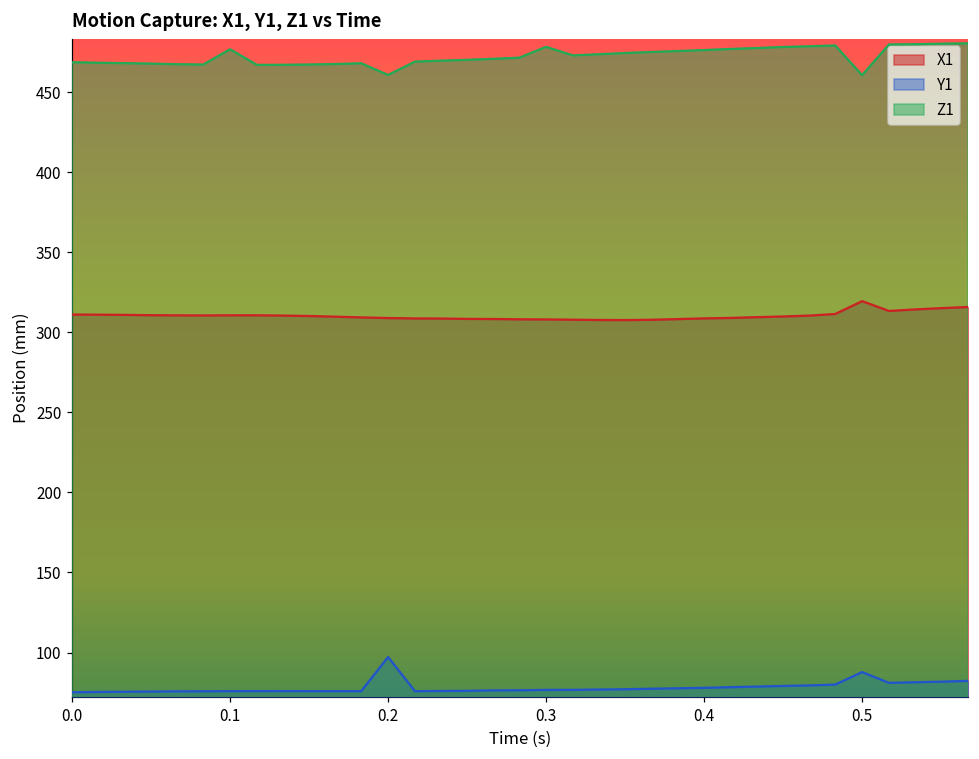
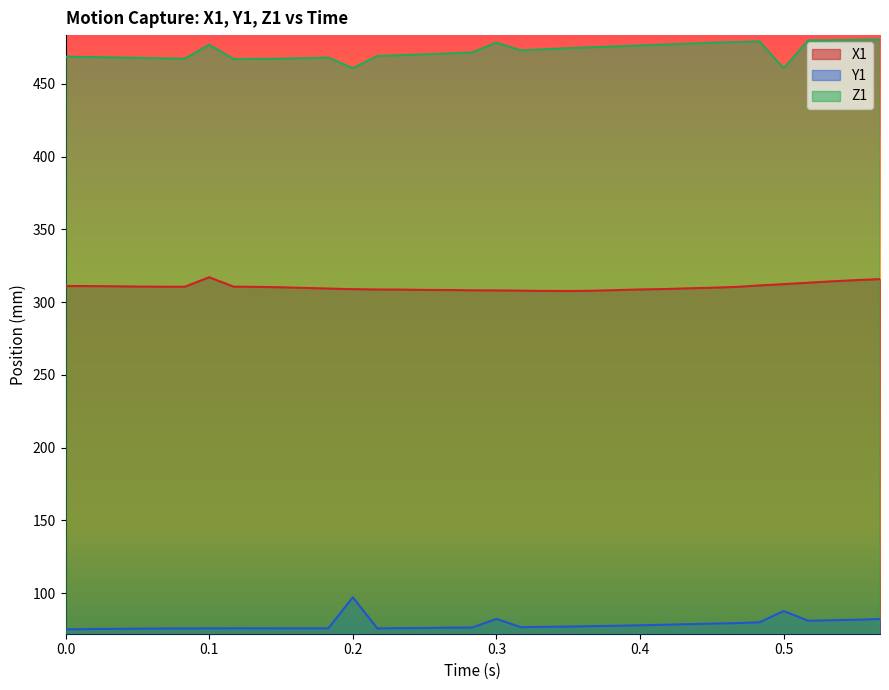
X1, 0.1: 311 -> 317
Y1, 0.3: 77 -> 82
X1, 0.5: 320 -> 312
